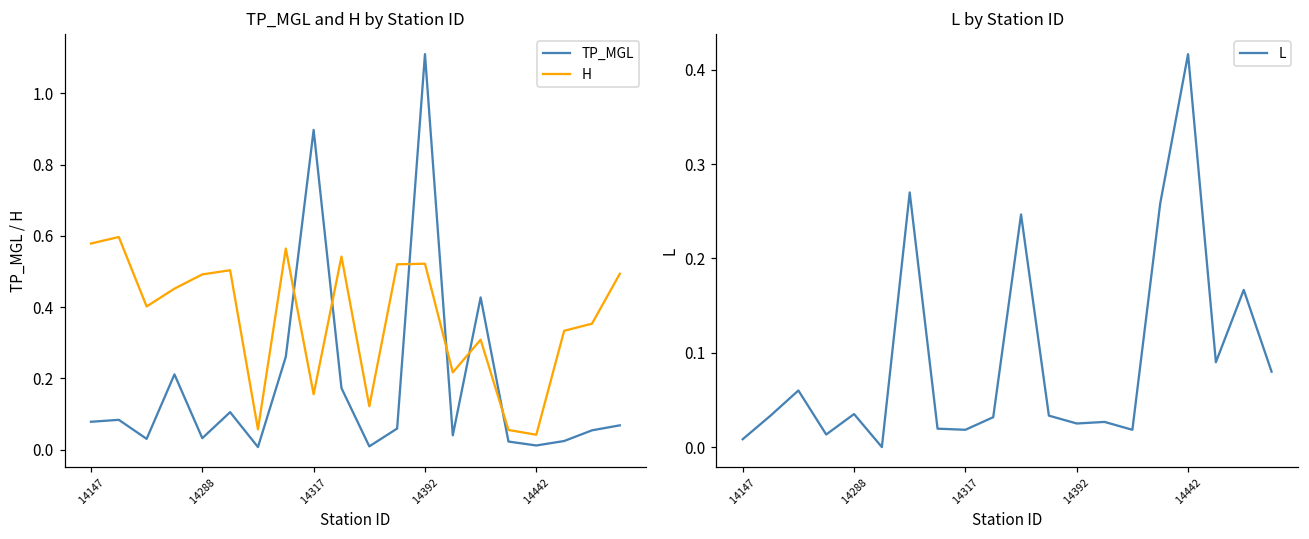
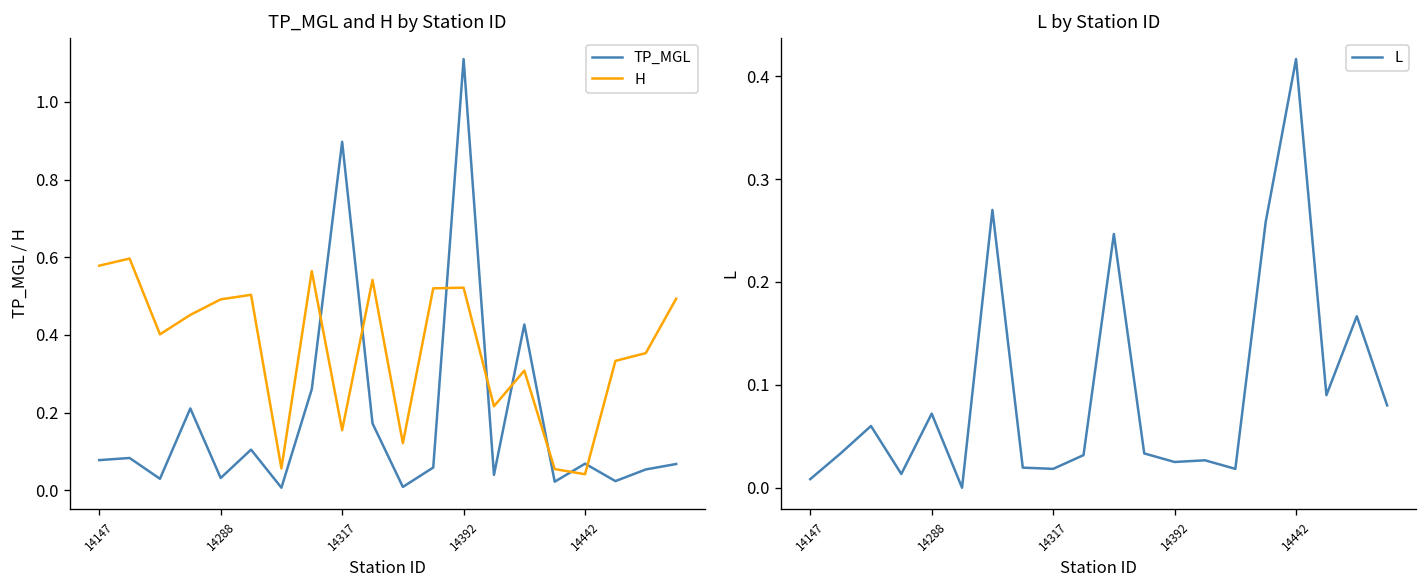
TP_MGL and H by Station ID, TP_MGL, 14442: 0.01 -> 0.07
L by Station ID, 14288: 0.04 -> 0.07
